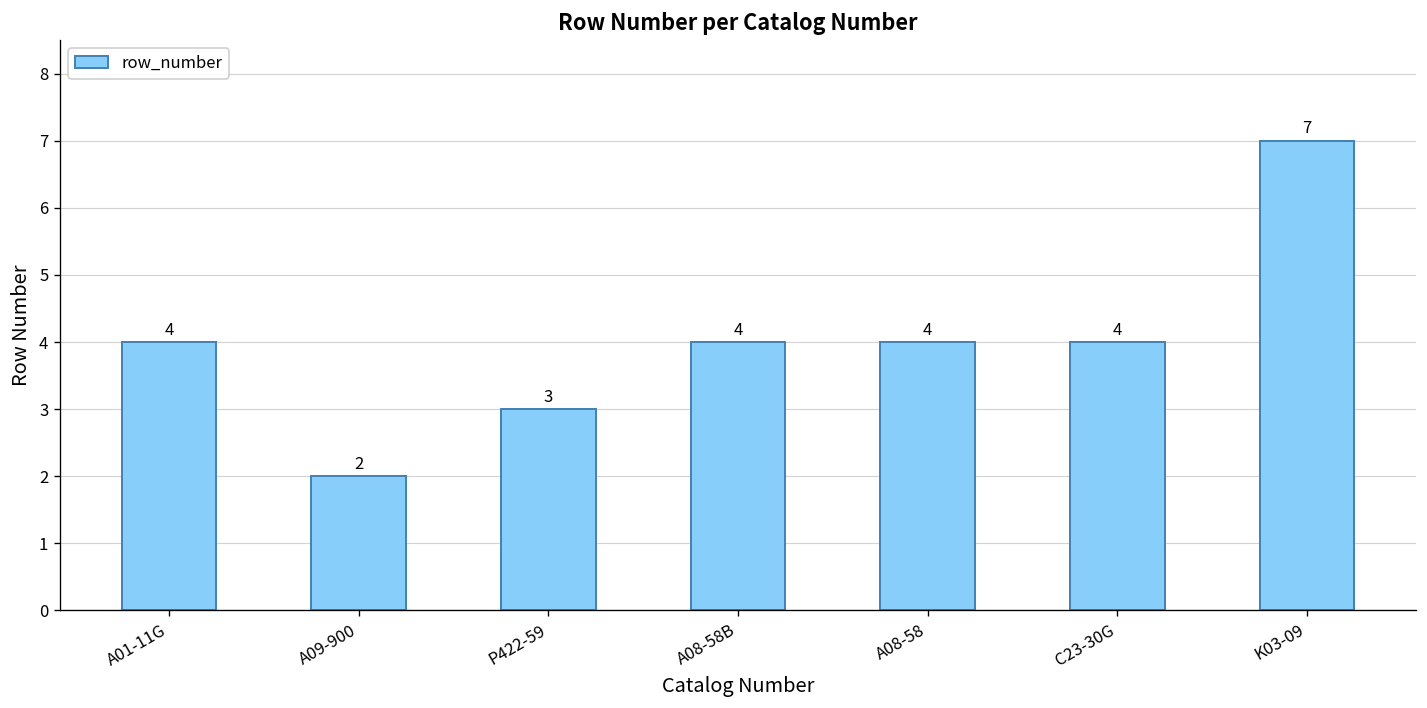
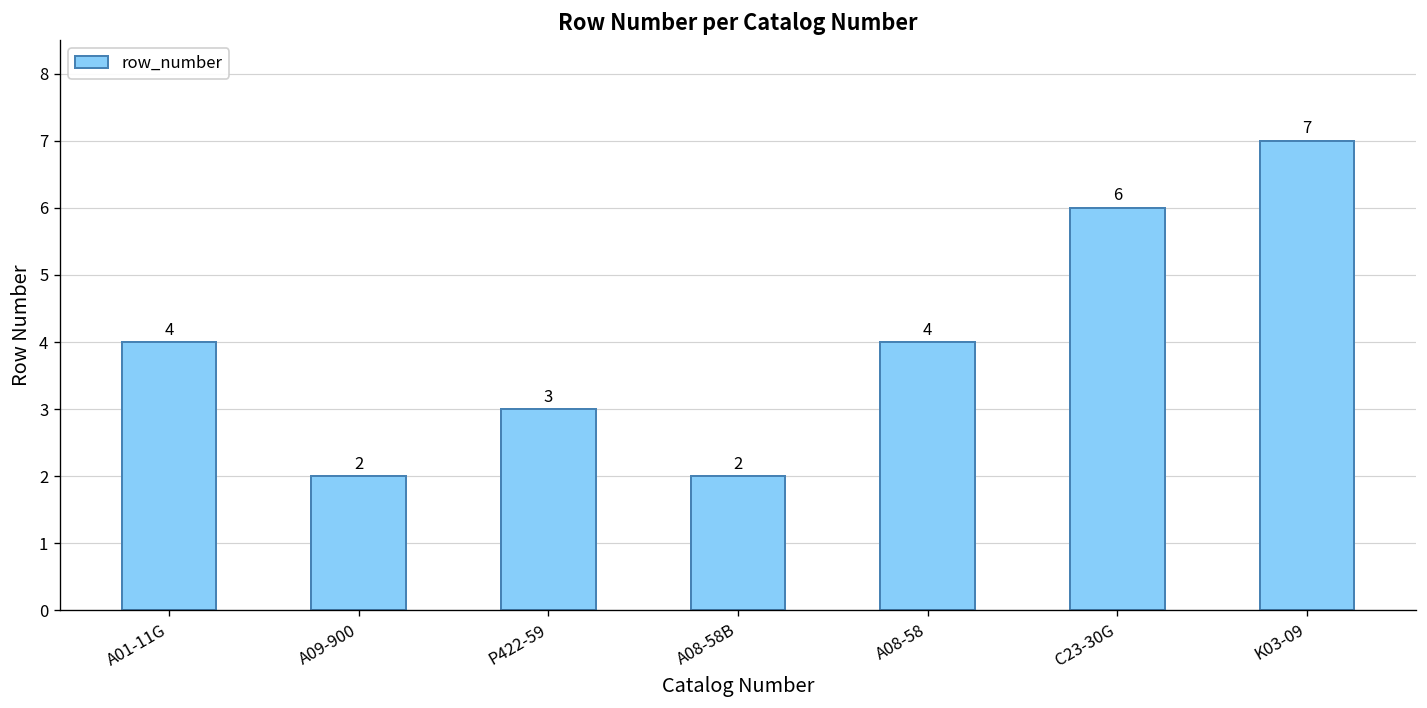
A08-58B: 4 -> 2
C23-30G: 4 -> 6
